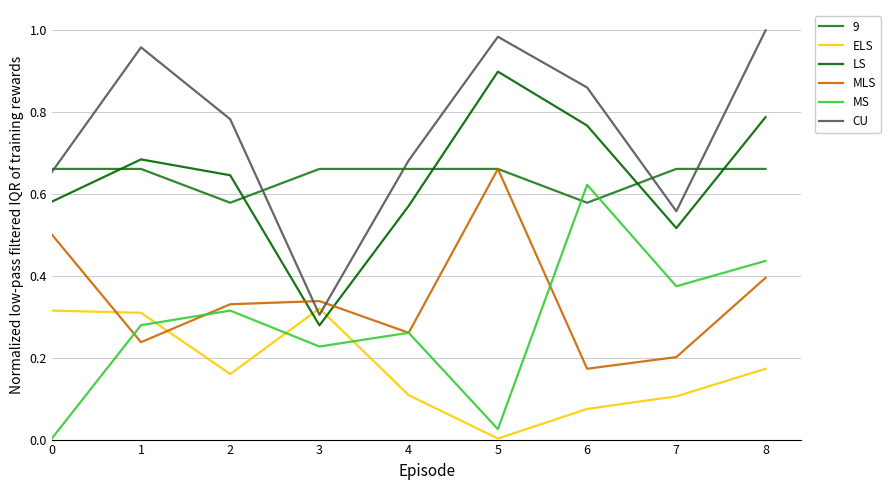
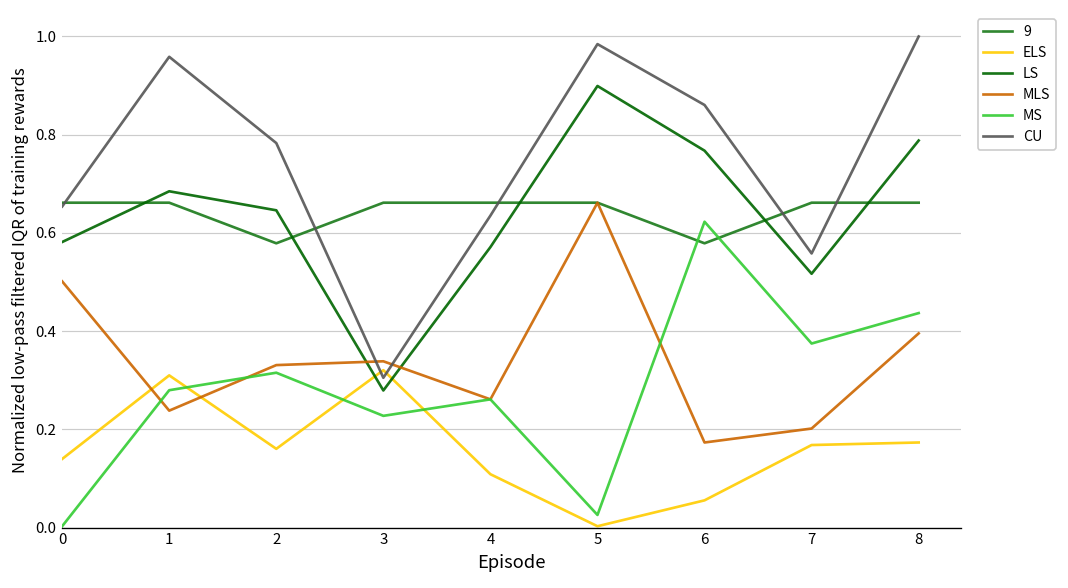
ELS, 0: 0.32 -> 0.14
CU, 4: 0.68 -> 0.64
ELS, 6: 0.07 -> 0.06
ELS, 7: 0.11 -> 0.17
